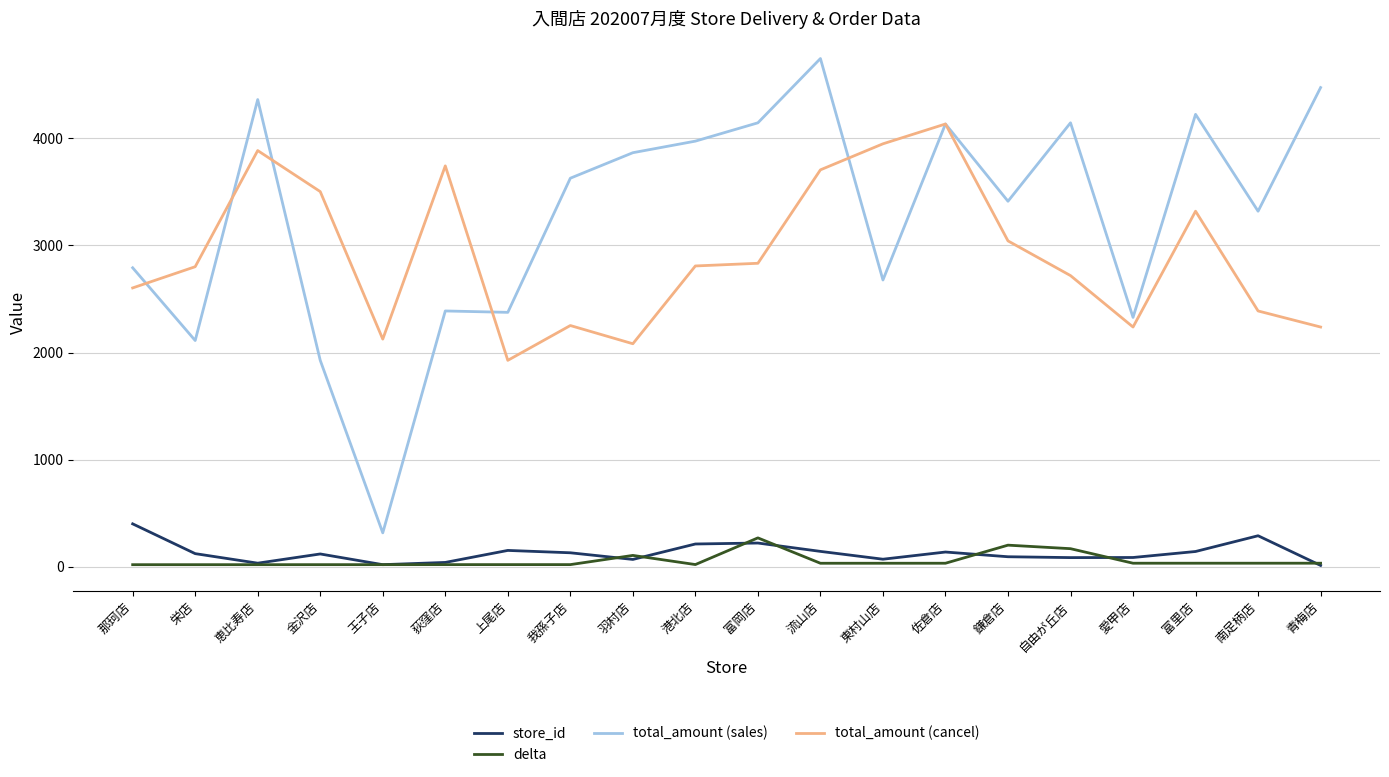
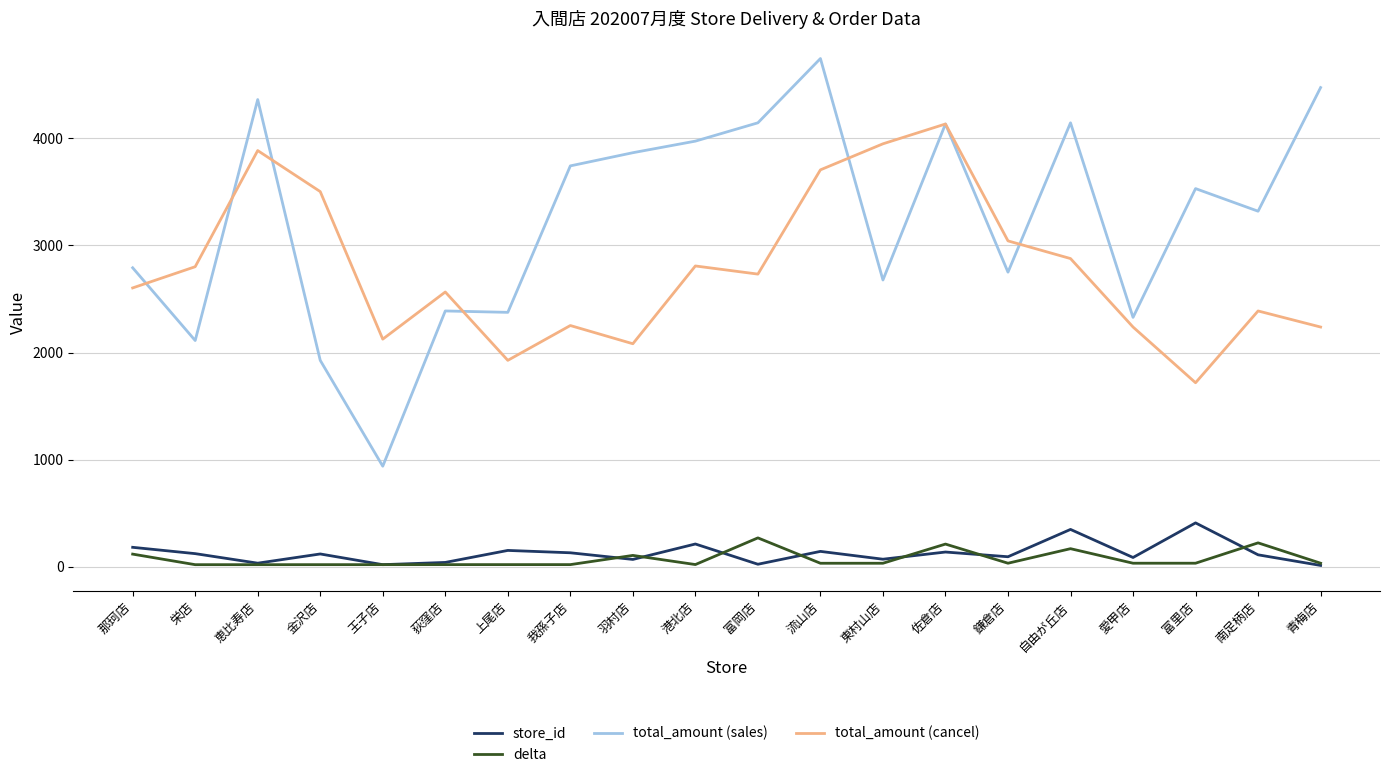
store_id, 那珂店: 400 -> 180
delta, 那珂店: 20 -> 120
total_amount (sales), 王子店: 320 -> 940
total_amount (cancel), 荻窪店: 3740 -> 2570
total_amount (sales), 我孫子店: 3630 -> 3740
store_id, 富岡店: 220 -> 20
total_amount (cancel), 富岡店: 2830 -> 2730
delta, 佐倉店: 30 -> 210
delta, 鎌倉店: 200 -> 30
total_amount (sales), 鎌倉店: 3410 -> 2750
store_id, 自由が丘店: 90 -> 350
total_amount (cancel), 自由が丘店: 2720 -> 2880
store_id, 富里店: 140 -> 410
total_amount (sales), 富里店: 4220 -> 3530
total_amount (cancel), 富里店: 3320 -> 1720
store_id, 南足柄店: 290 -> 110
delta, 南足柄店: 30 -> 220
